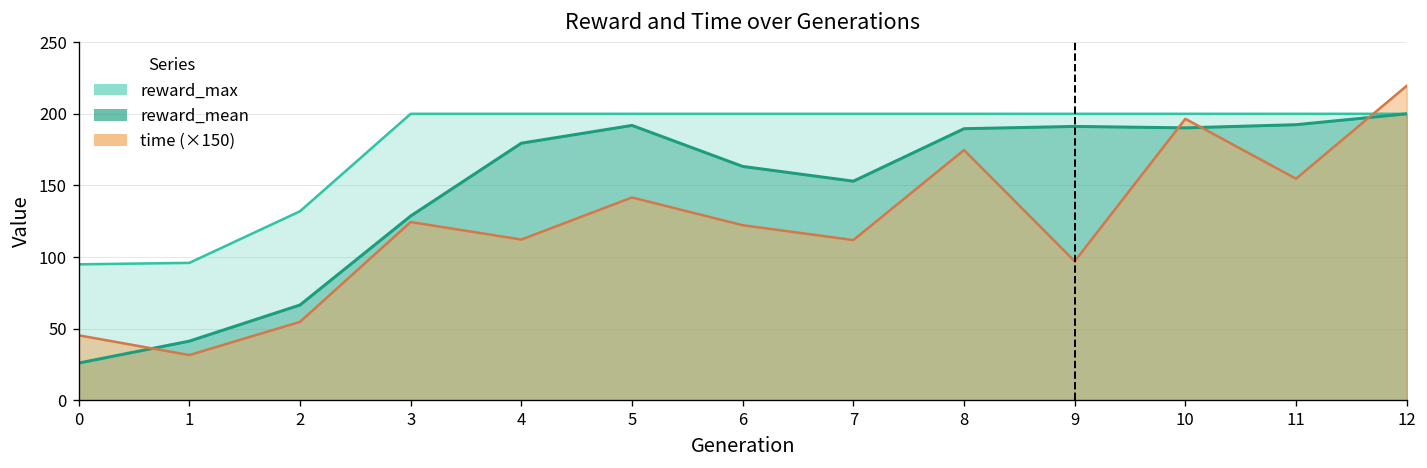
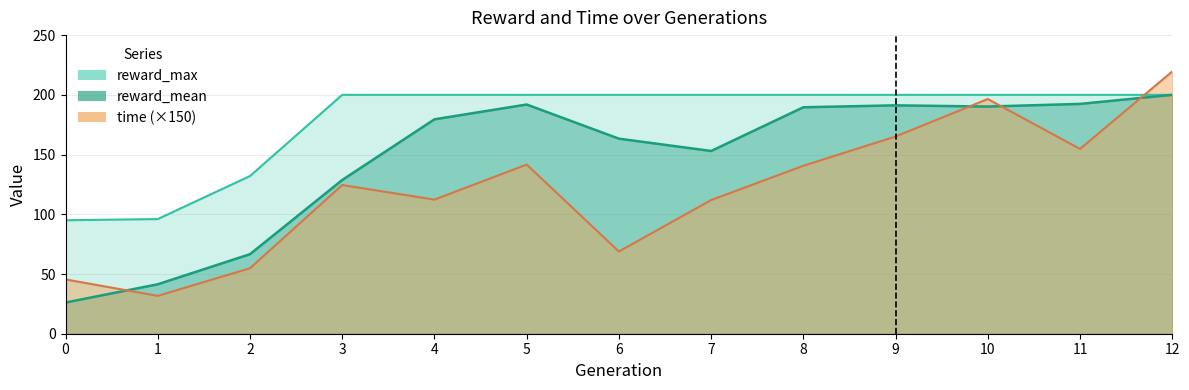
time (×150), 6: 122 -> 69
time (×150), 8: 175 -> 141
time (×150), 9: 97 -> 165
